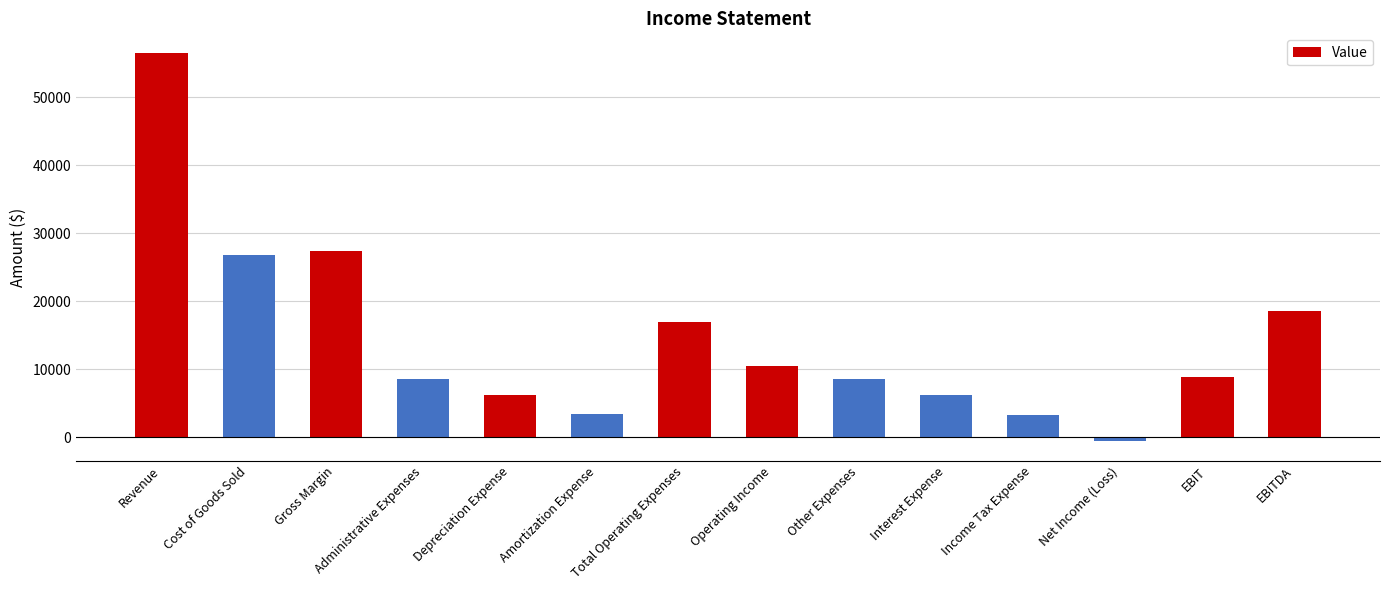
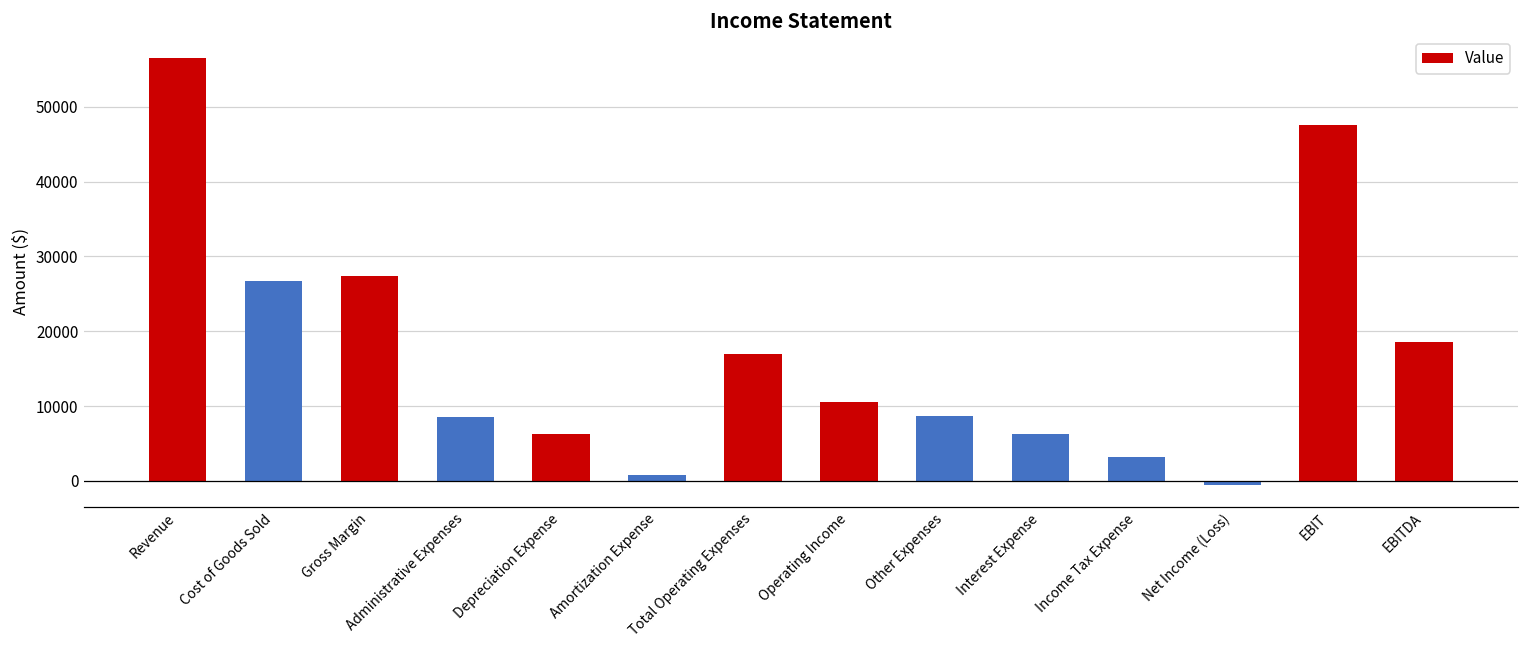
Amortization Expense: 3000 -> 1000
EBIT: 9000 -> 48000
